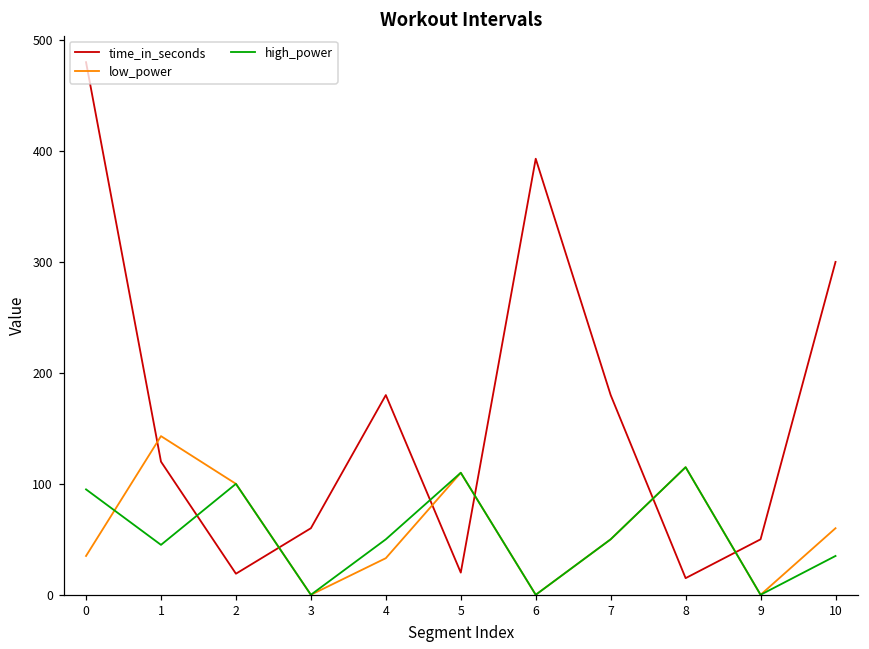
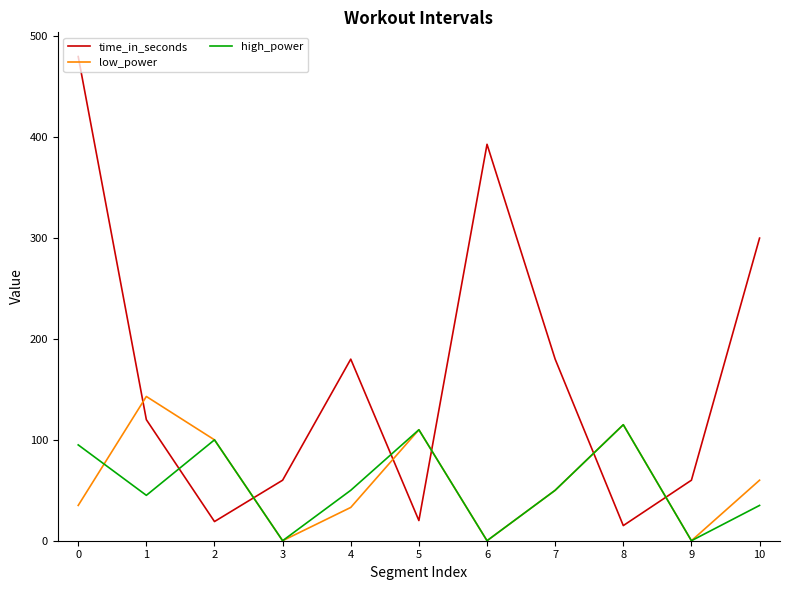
time_in_seconds, 9: 50 -> 60
